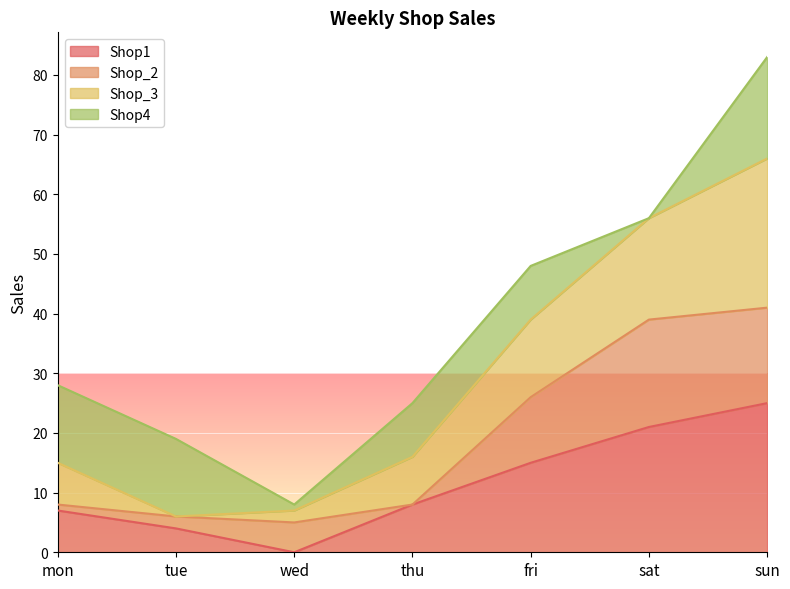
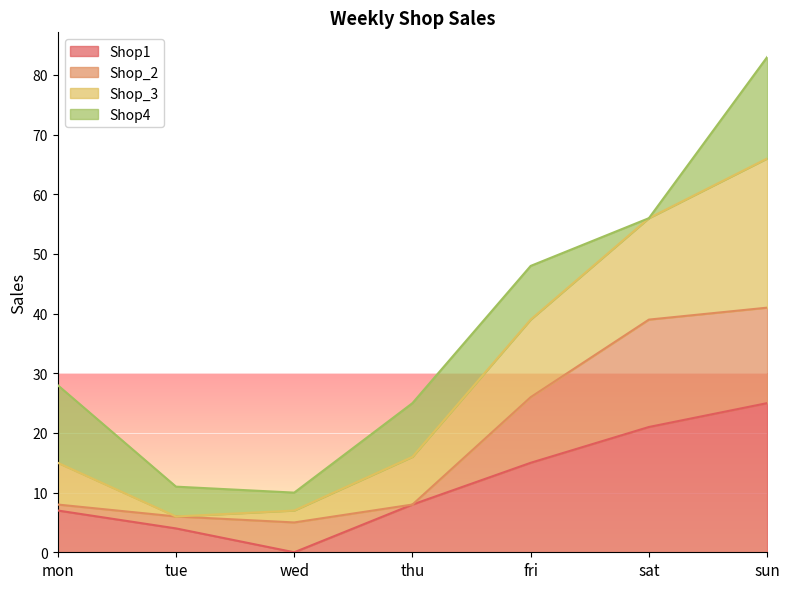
Shop4, tue: 13 -> 5
Shop4, wed: 1 -> 3
